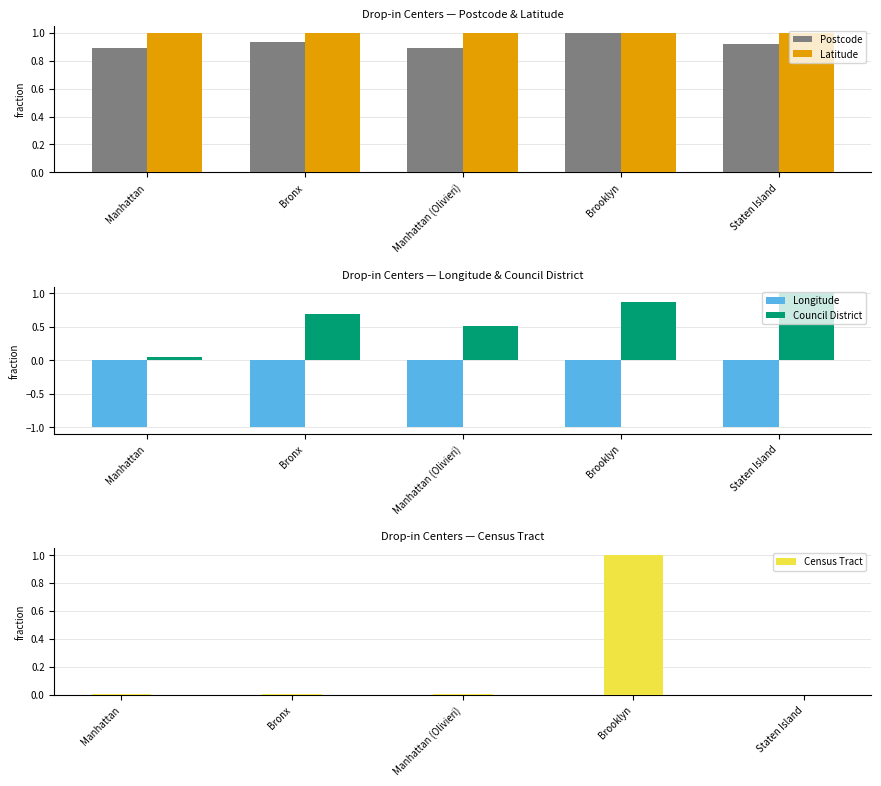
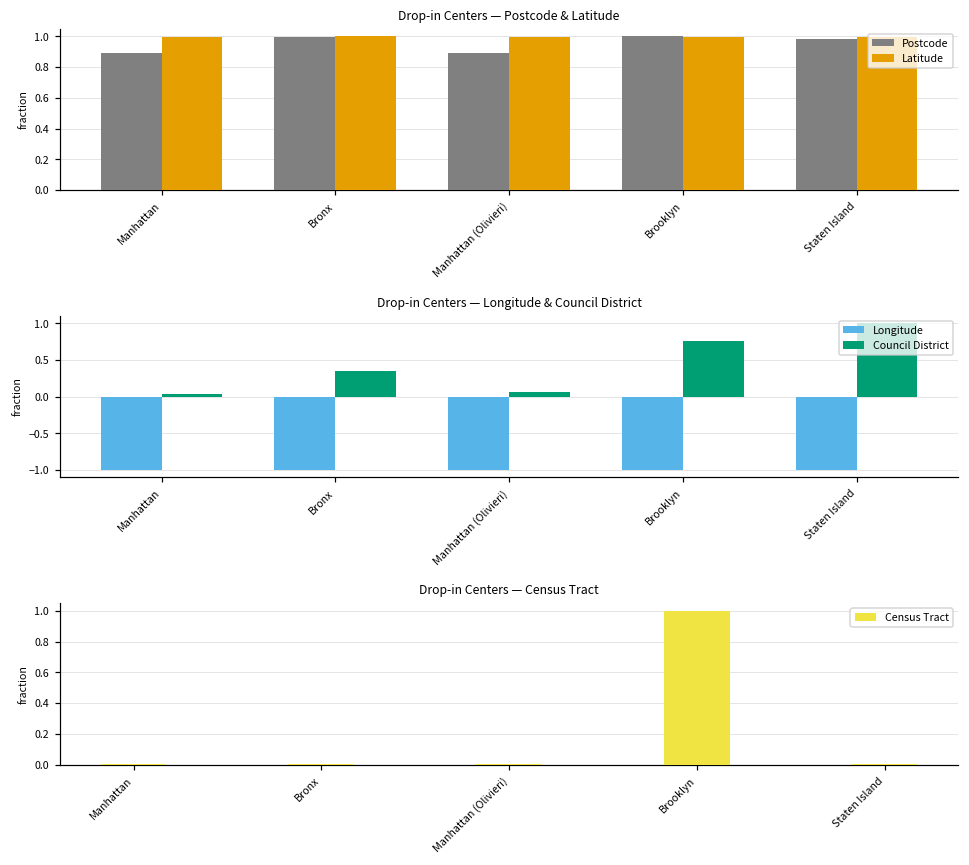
Drop-in Centers — Postcode & Latitude, Postcode, Bronx: 0.93 -> 0.99
Drop-in Centers — Postcode & Latitude, Postcode, Staten Island: 0.92 -> 0.99
Drop-in Centers — Longitude & Council District, Council District, Bronx: 0.7 -> 0.3
Drop-in Centers — Longitude & Council District, Council District, Manhattan (Olivieri): 0.5 -> 0.1
Drop-in Centers — Longitude & Council District, Council District, Brooklyn: 0.9 -> 0.8
